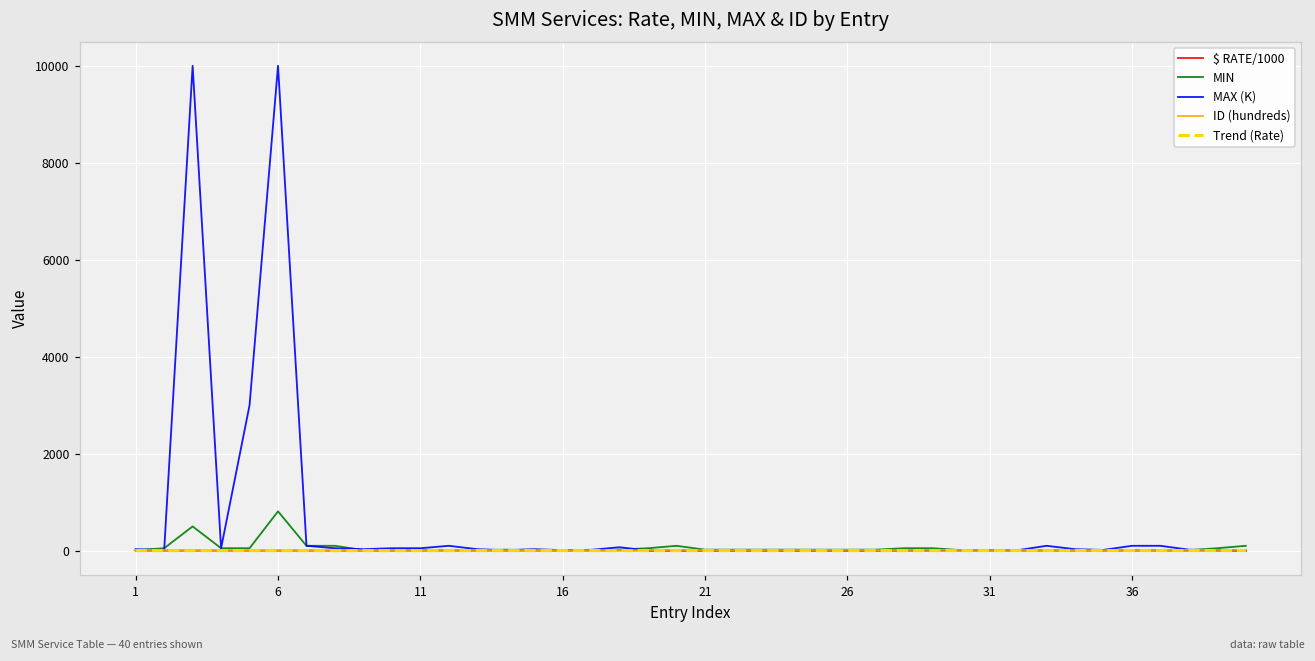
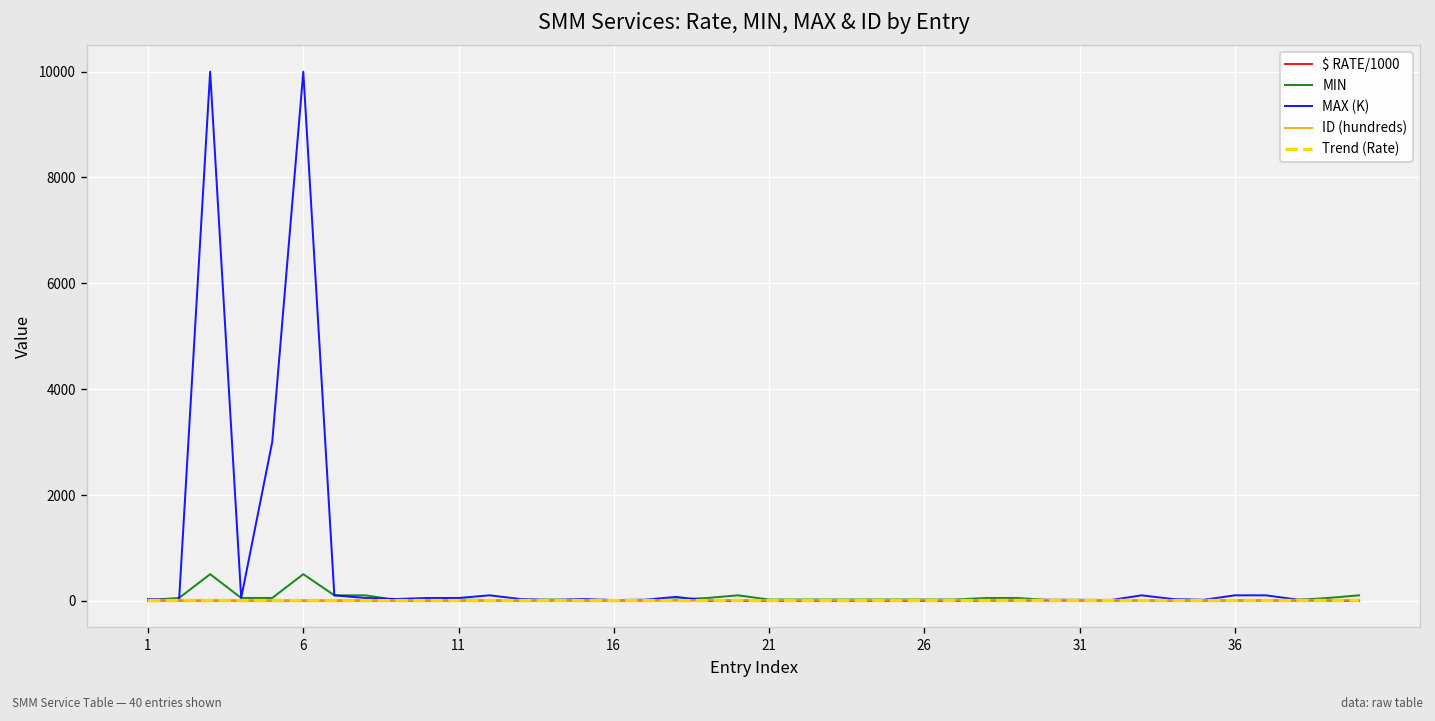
MIN, 6: 800 -> 500
